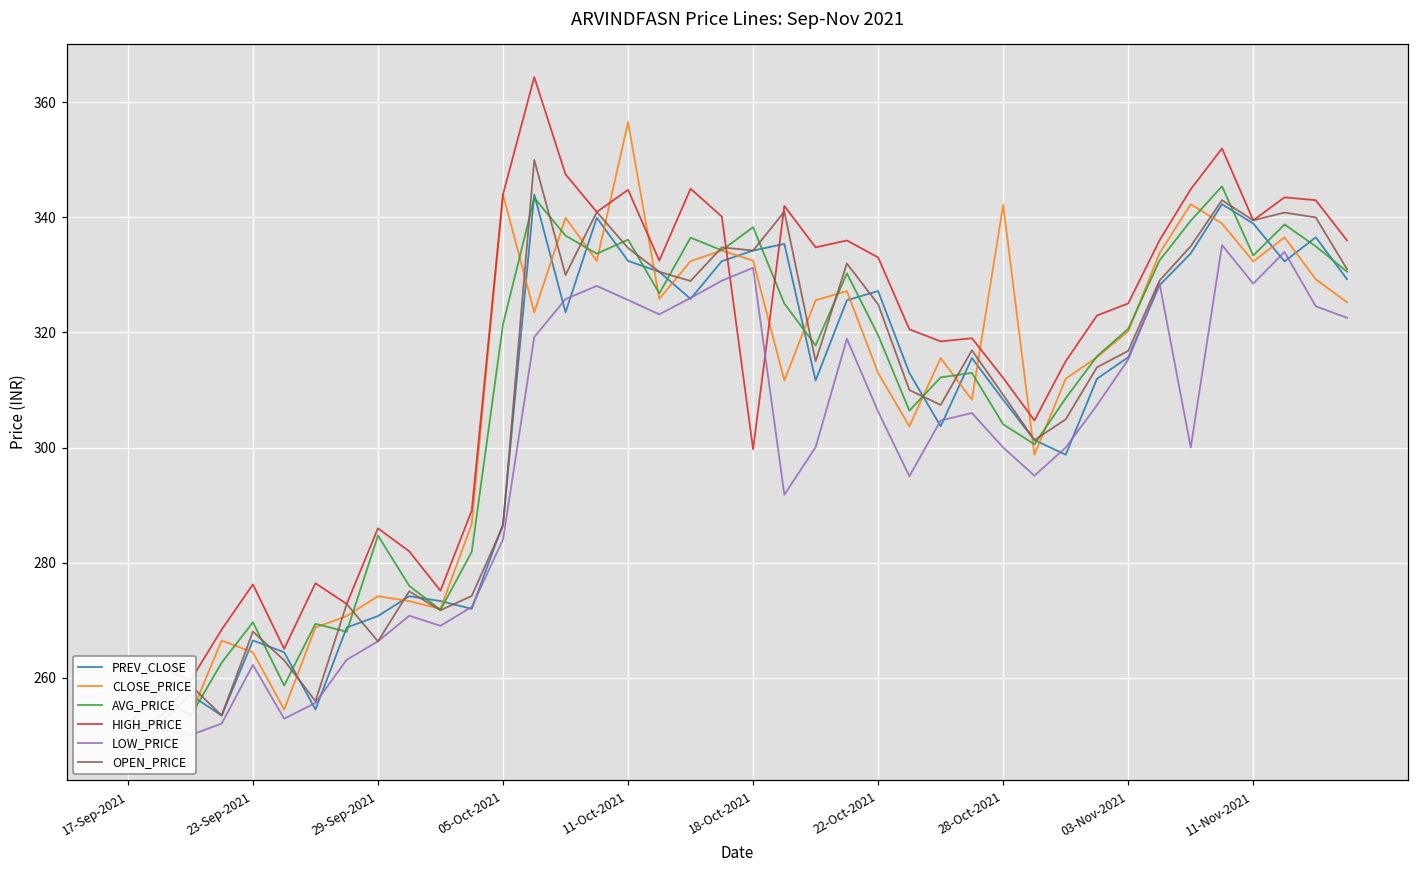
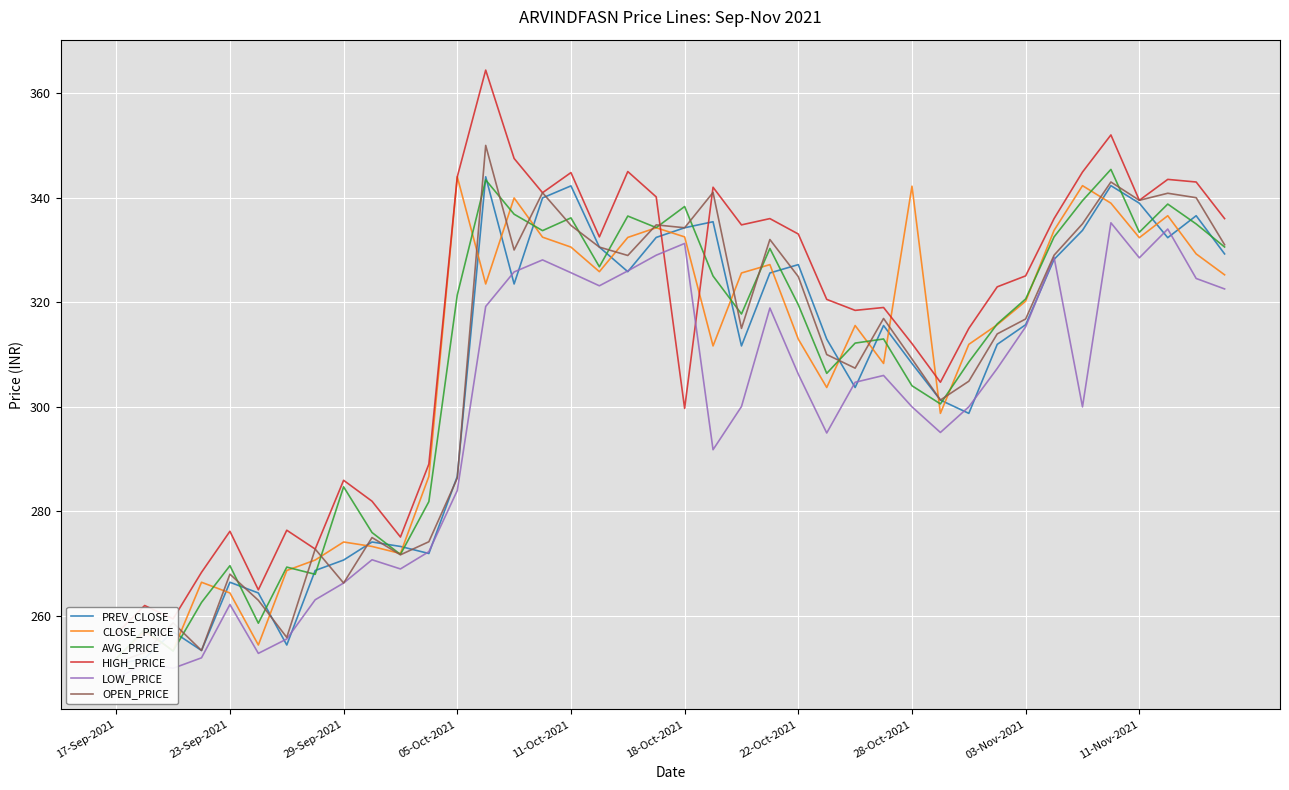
PREV_CLOSE, 11-Oct-2021: 332 -> 342
CLOSE_PRICE, 11-Oct-2021: 357 -> 331
